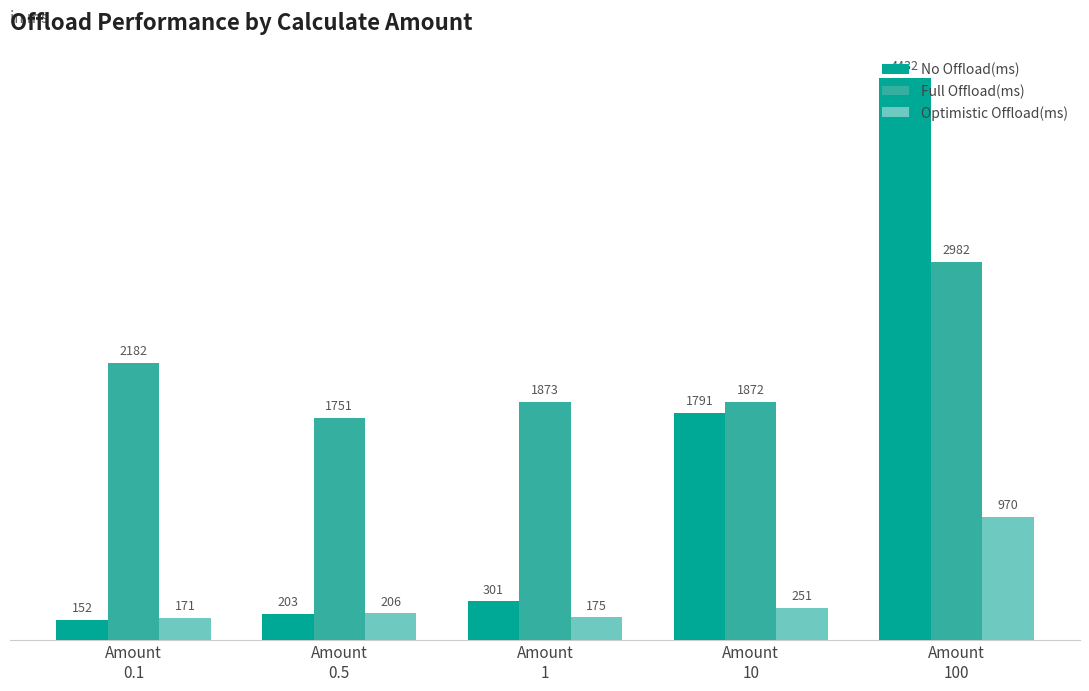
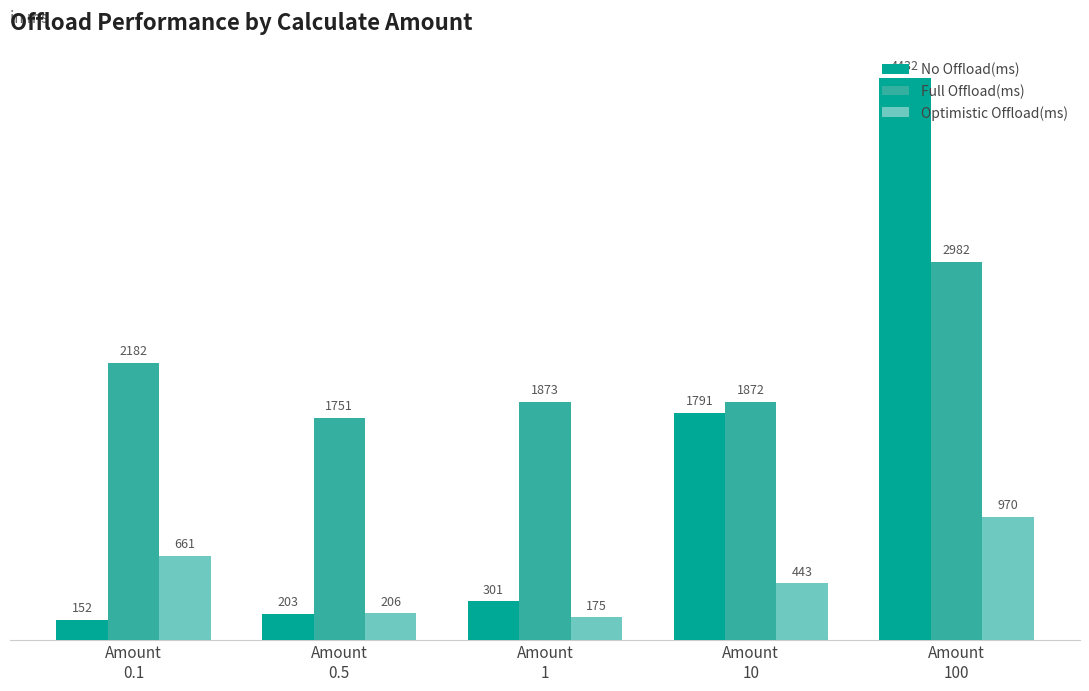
Optimistic Offload(ms), Amount 0.1: 171 -> 661
Optimistic Offload(ms), Amount 10: 251 -> 443
